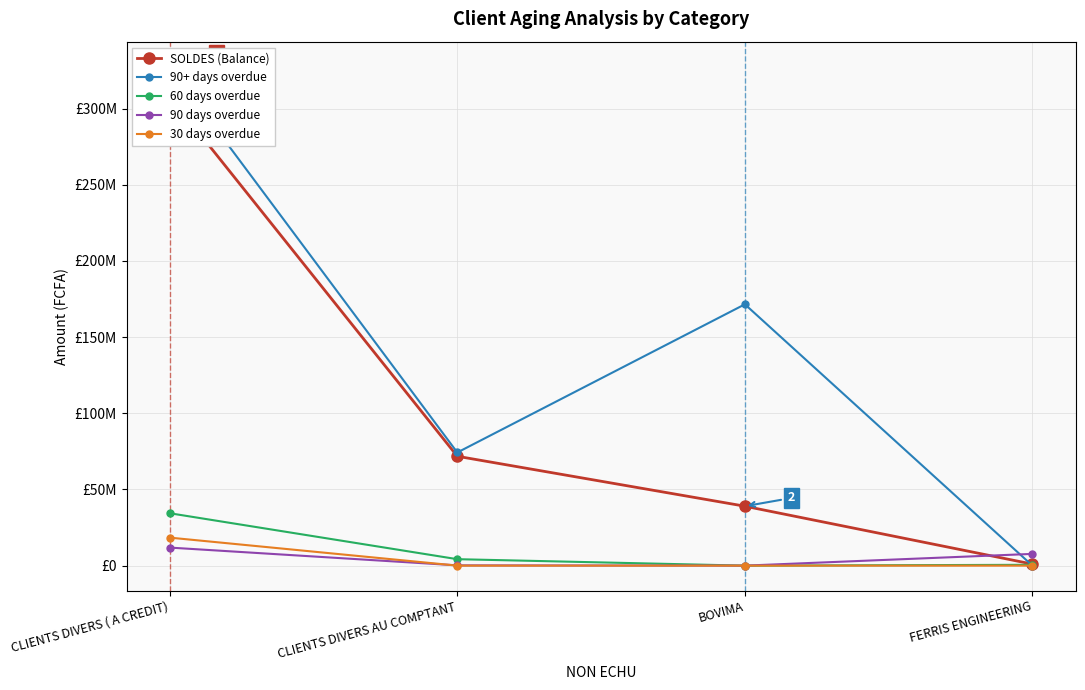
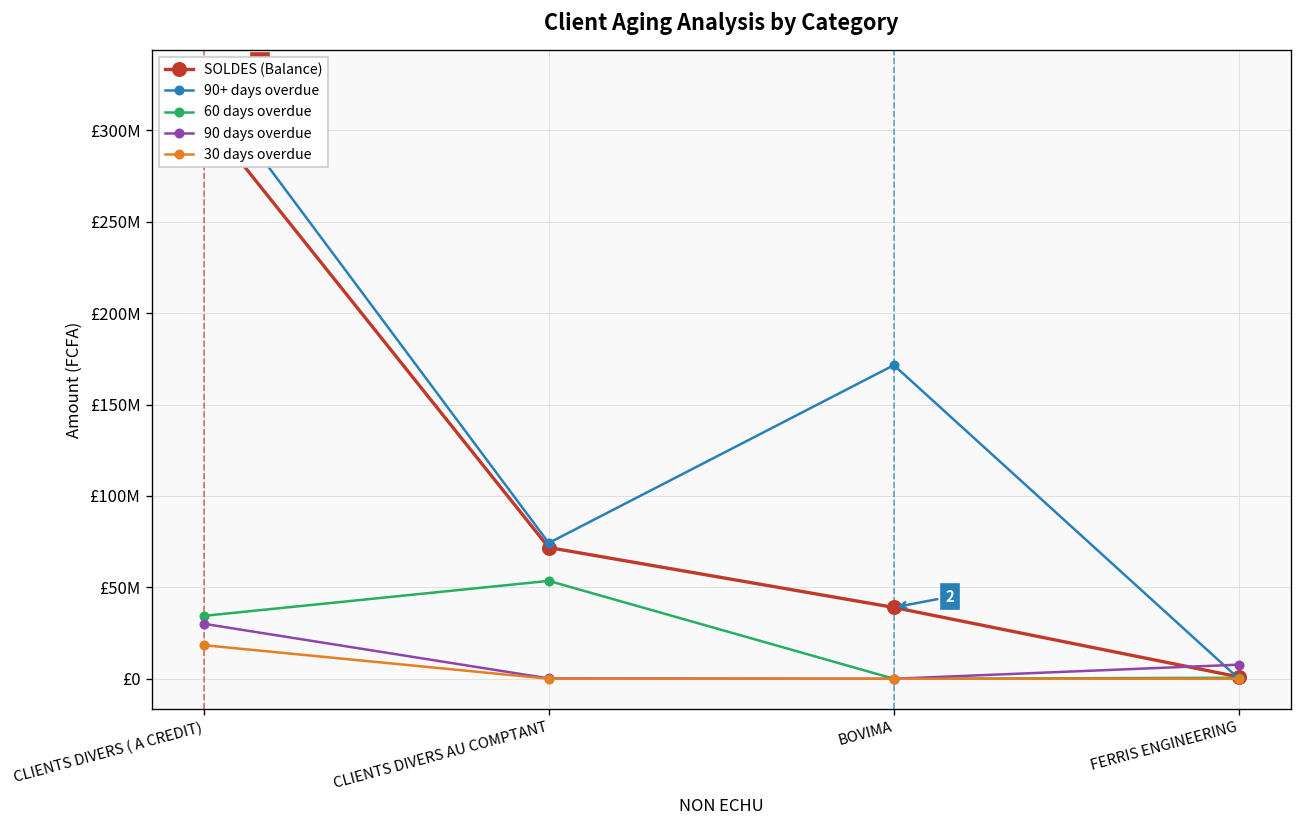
90 days overdue, CLIENTS DIVERS ( A CREDIT): £12000000 -> £30000000
60 days overdue, CLIENTS DIVERS AU COMPTANT: £4000000 -> £54000000
